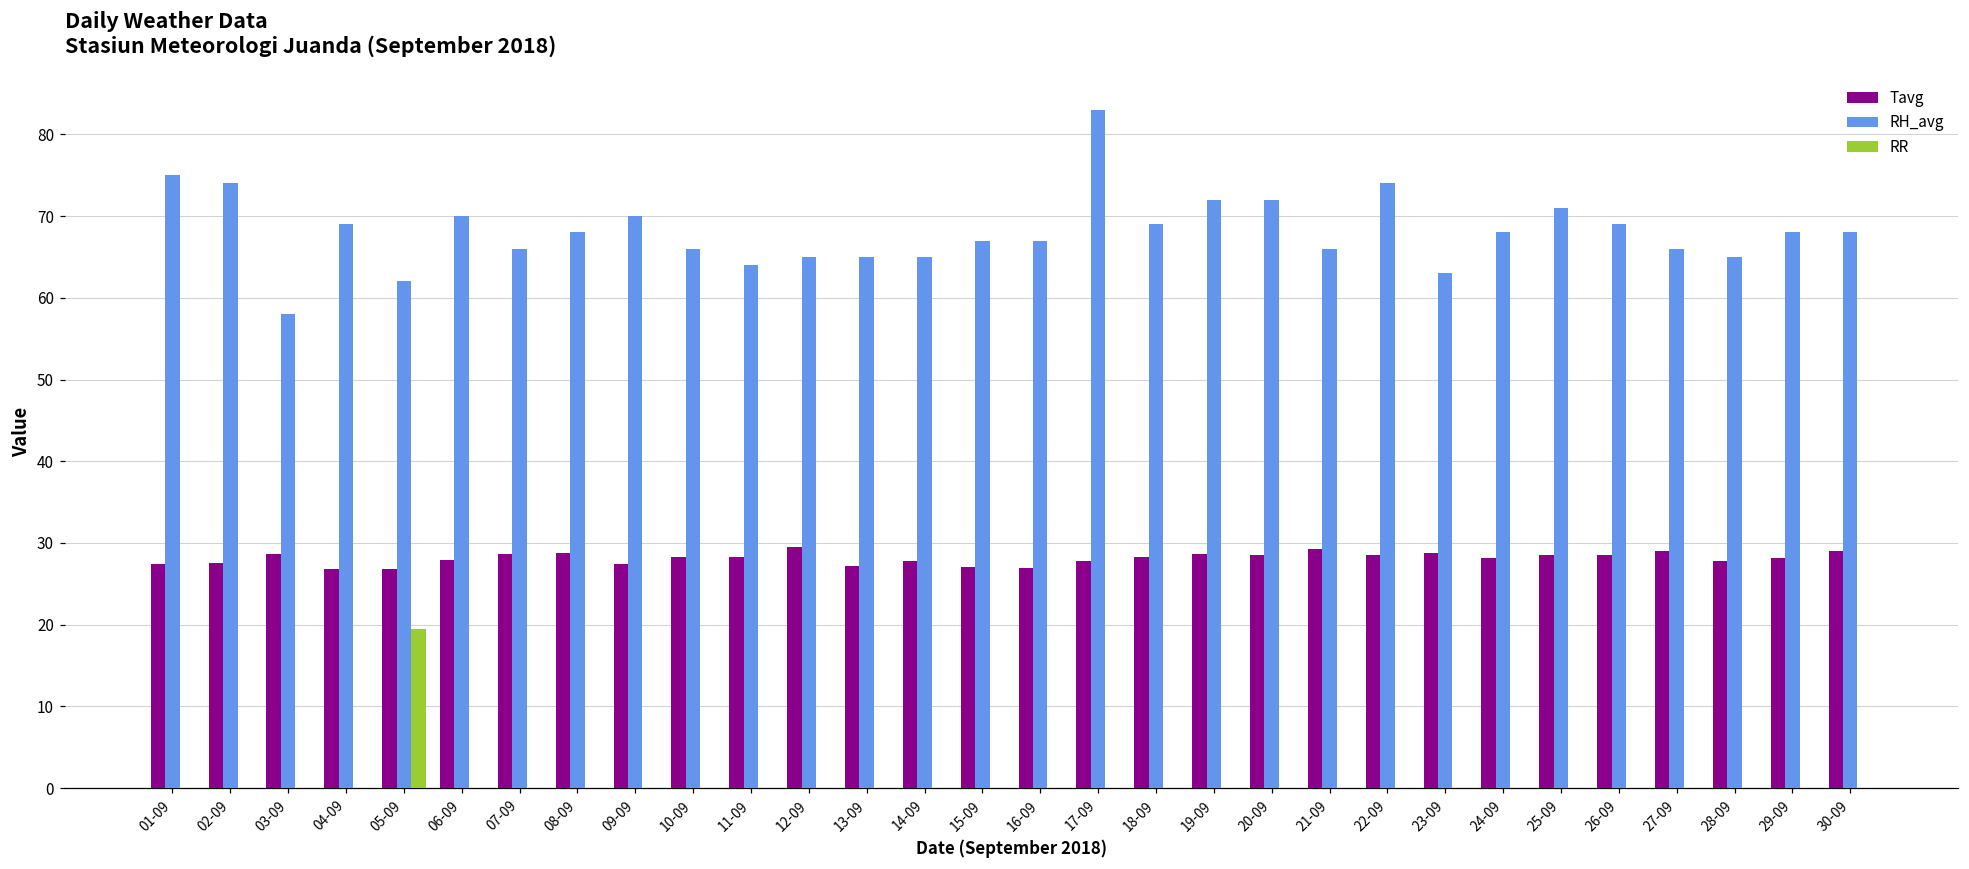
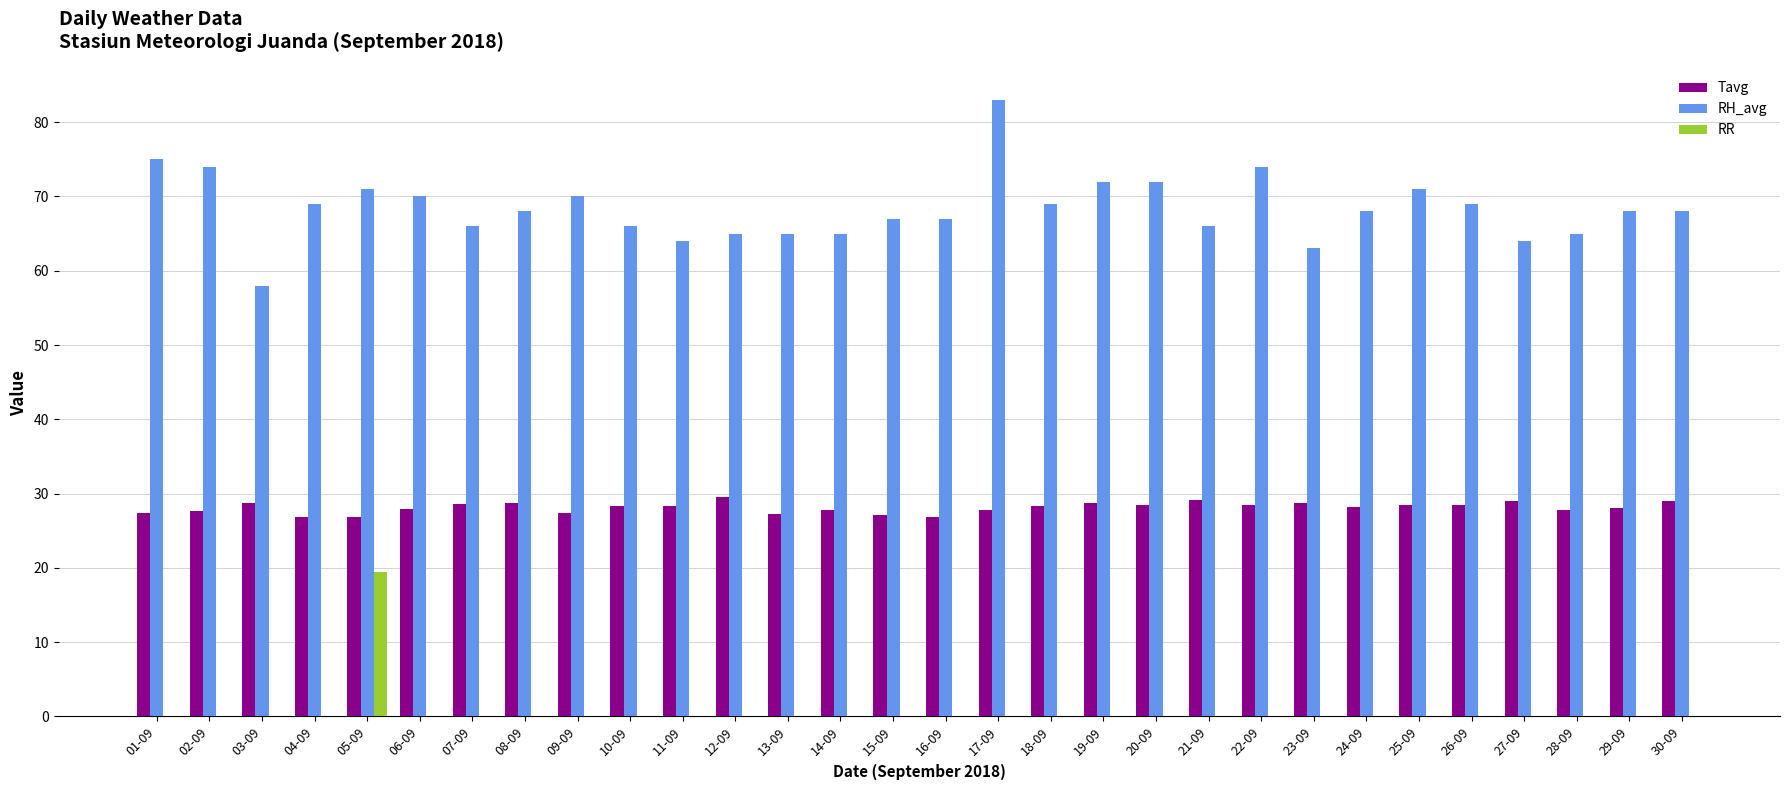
RH_avg, 05-09: 62 -> 71
RH_avg, 27-09: 66 -> 64
